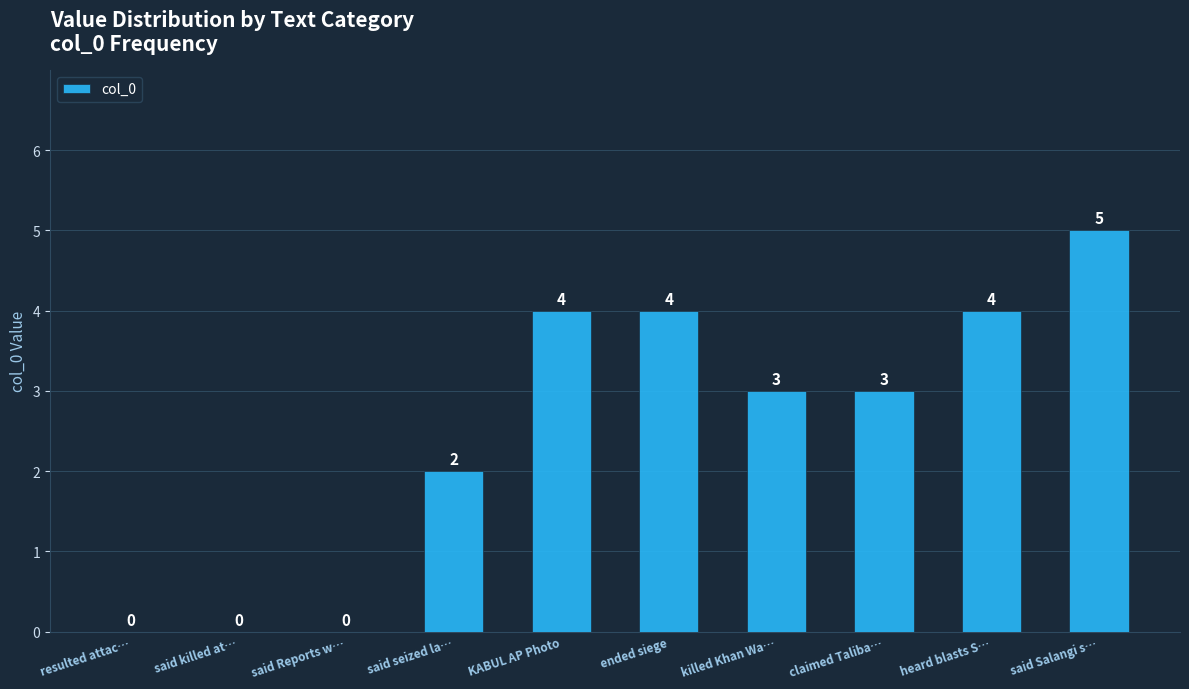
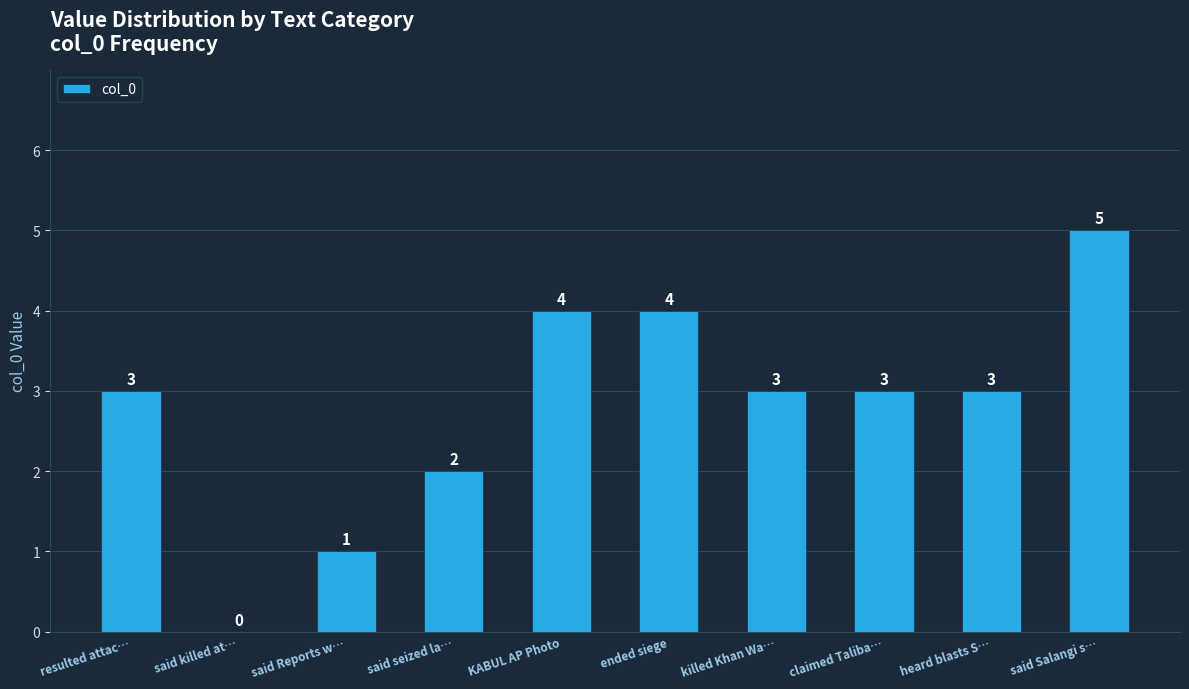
resulted attac…: 0 -> 3
said Reports w…: 0 -> 1
heard blasts S…: 4 -> 3
